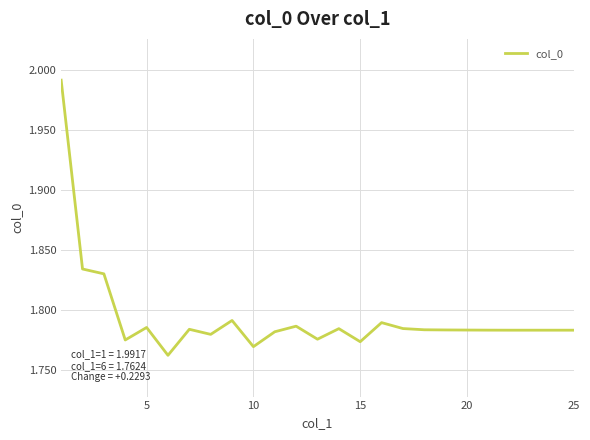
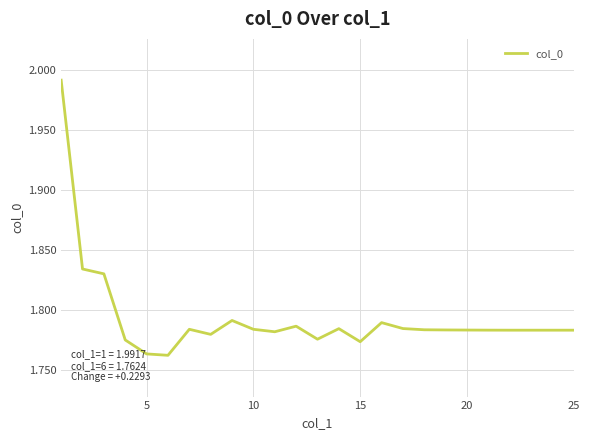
5: 1.786 -> 1.764
10: 1.770 -> 1.784
